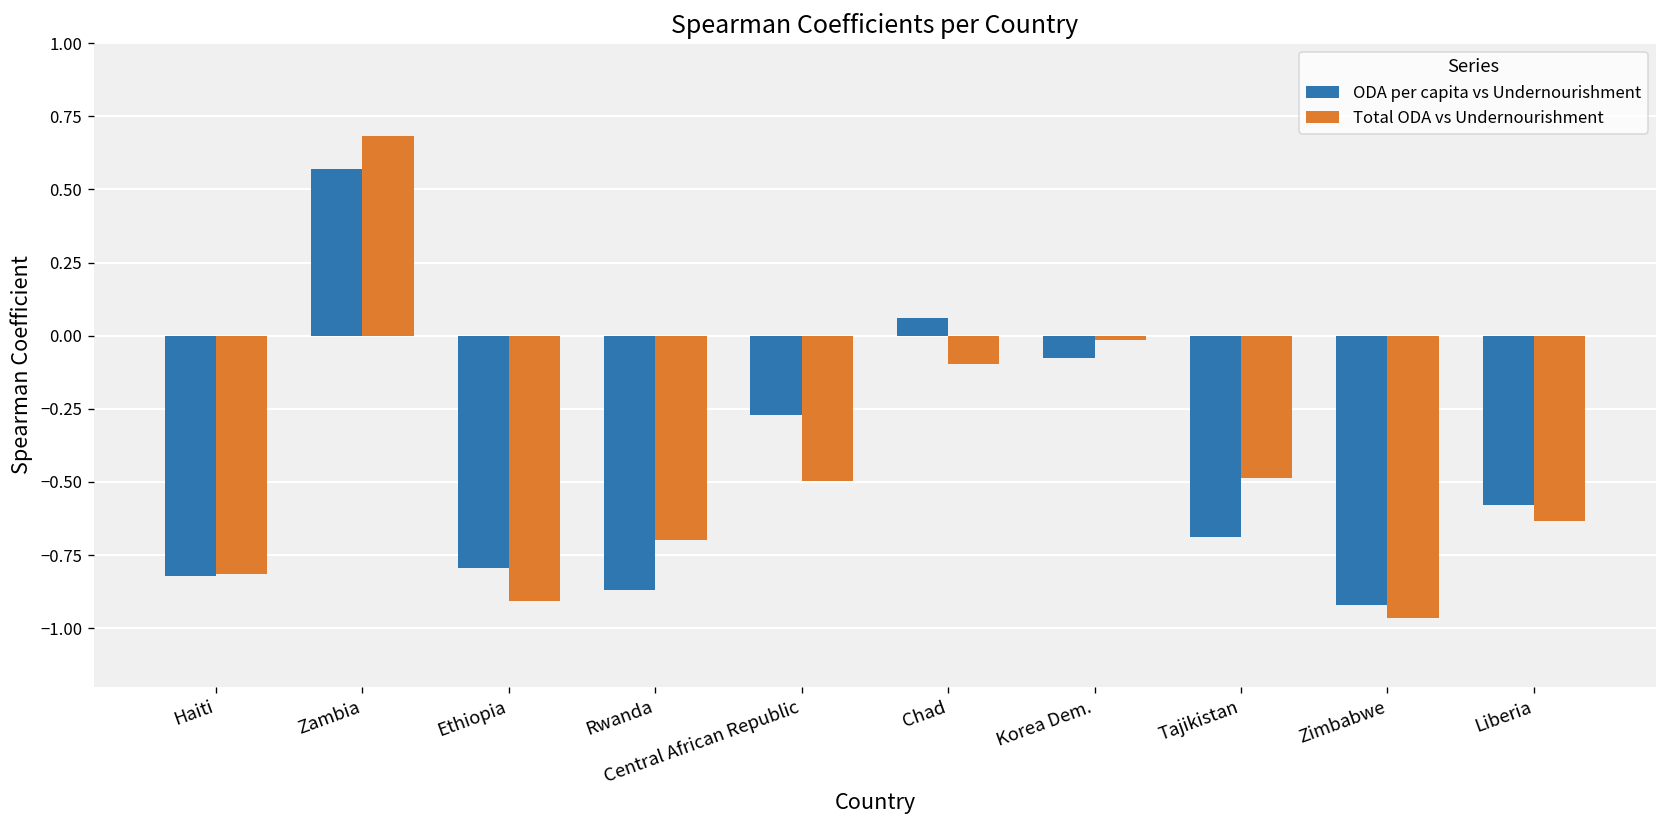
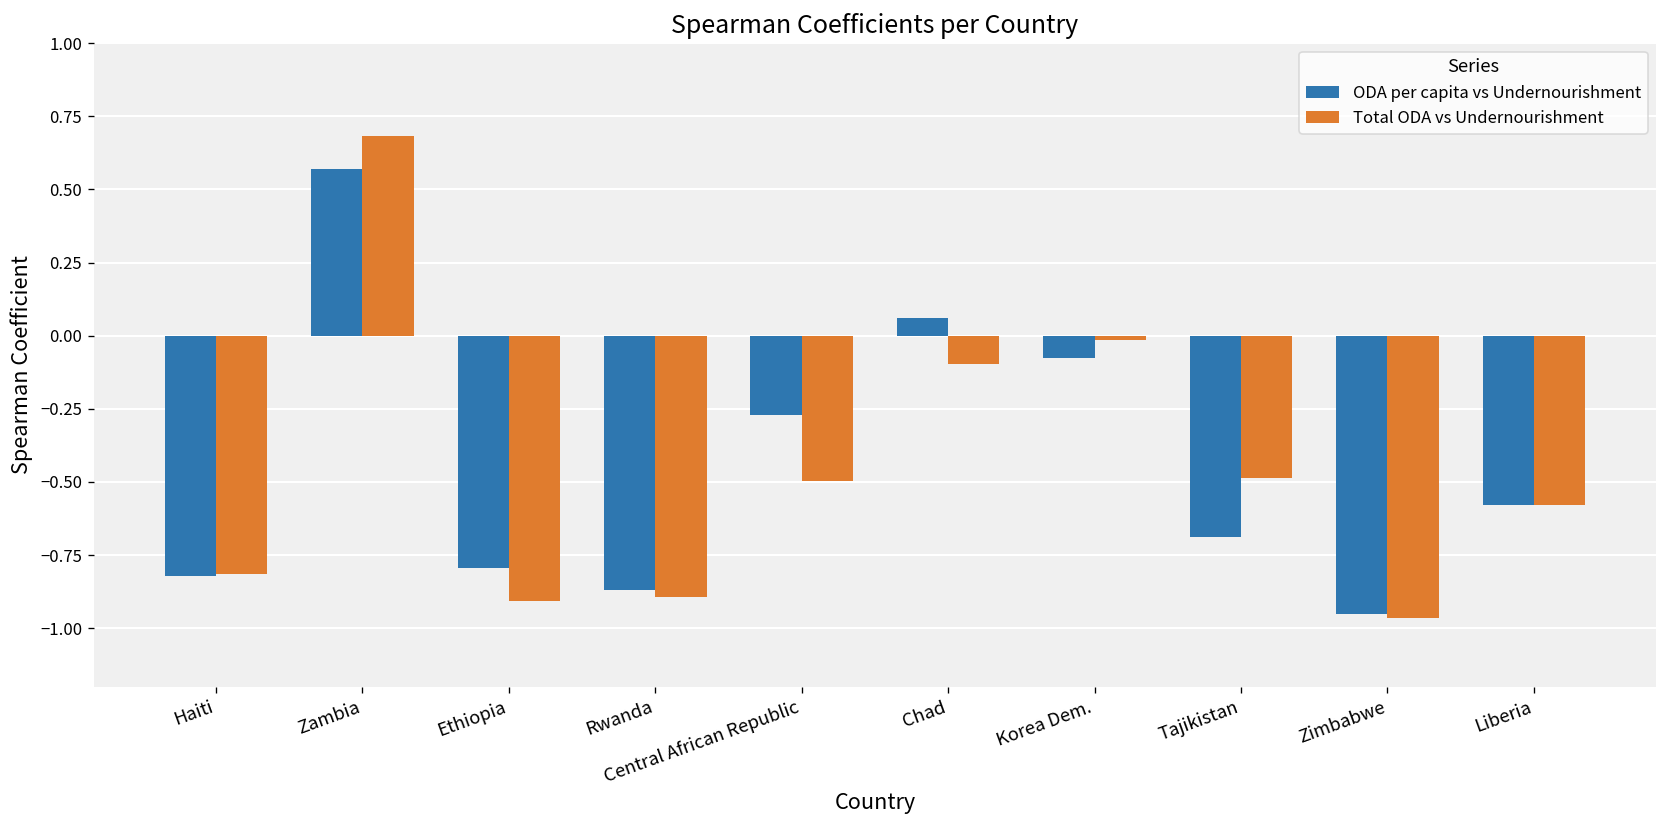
Total ODA vs Undernourishment, Rwanda: -0.70 -> -0.89
ODA per capita vs Undernourishment, Zimbabwe: -0.92 -> -0.95
Total ODA vs Undernourishment, Liberia: -0.63 -> -0.58
